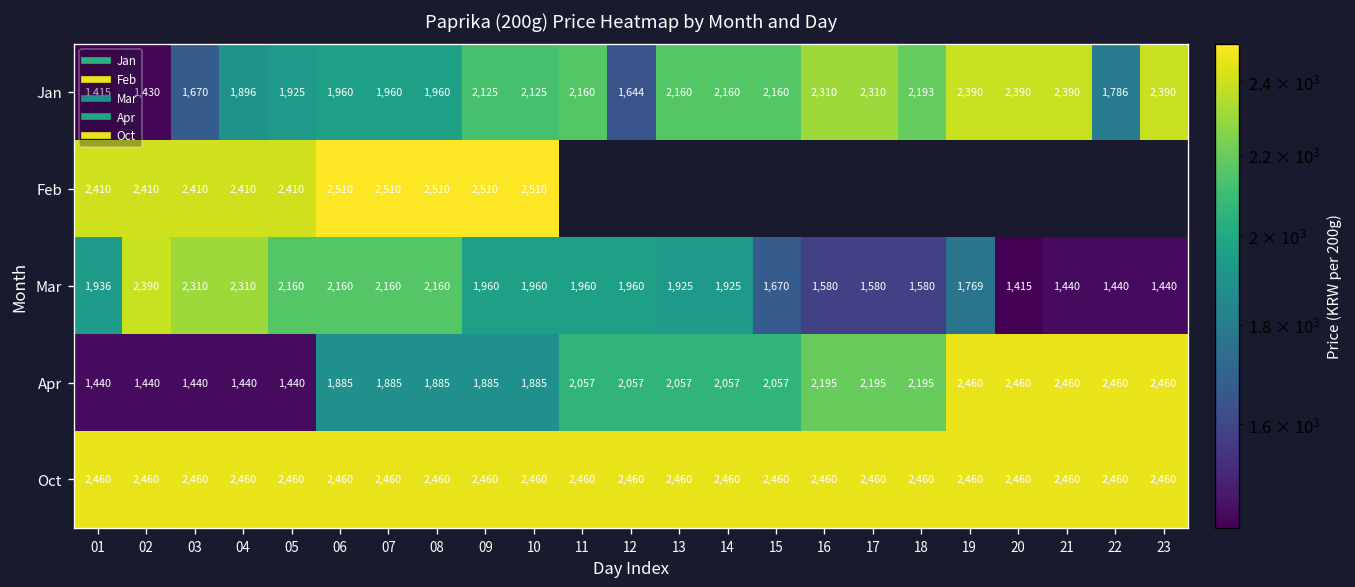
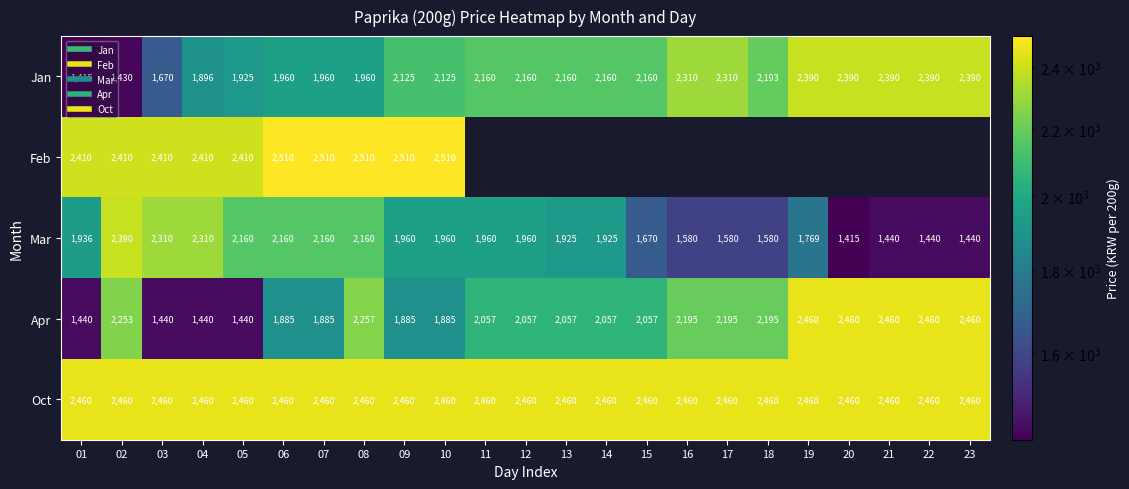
Jan, 12: 1,644 -> 2,160
Jan, 22: 1,786 -> 2,390
Apr, 02: 1,440 -> 2,253
Apr, 08: 1,885 -> 2,257
